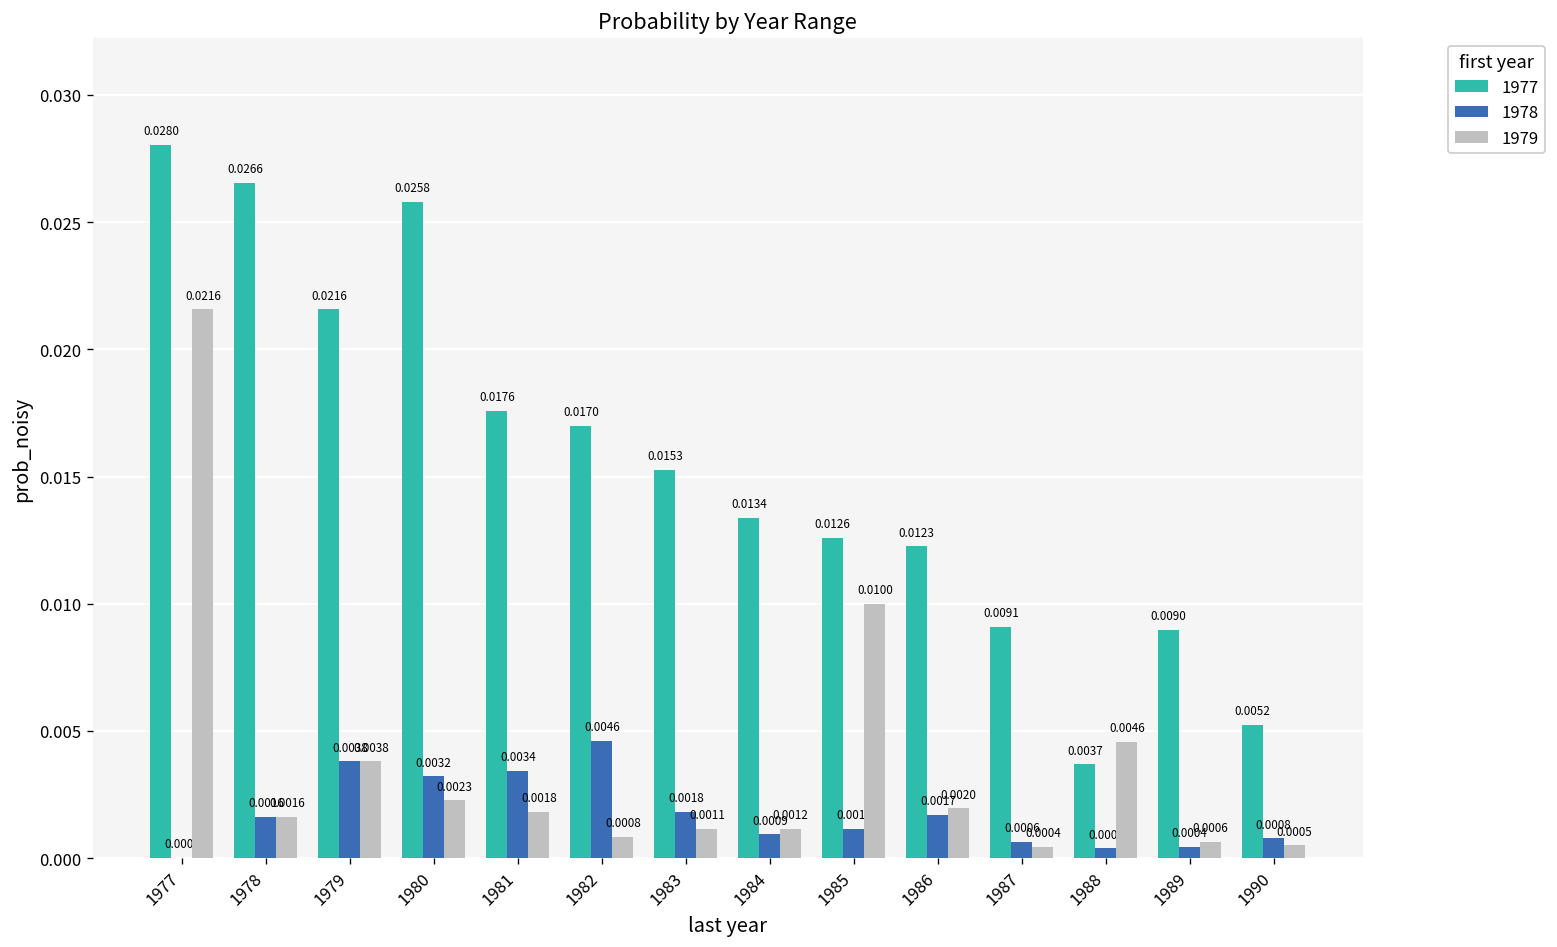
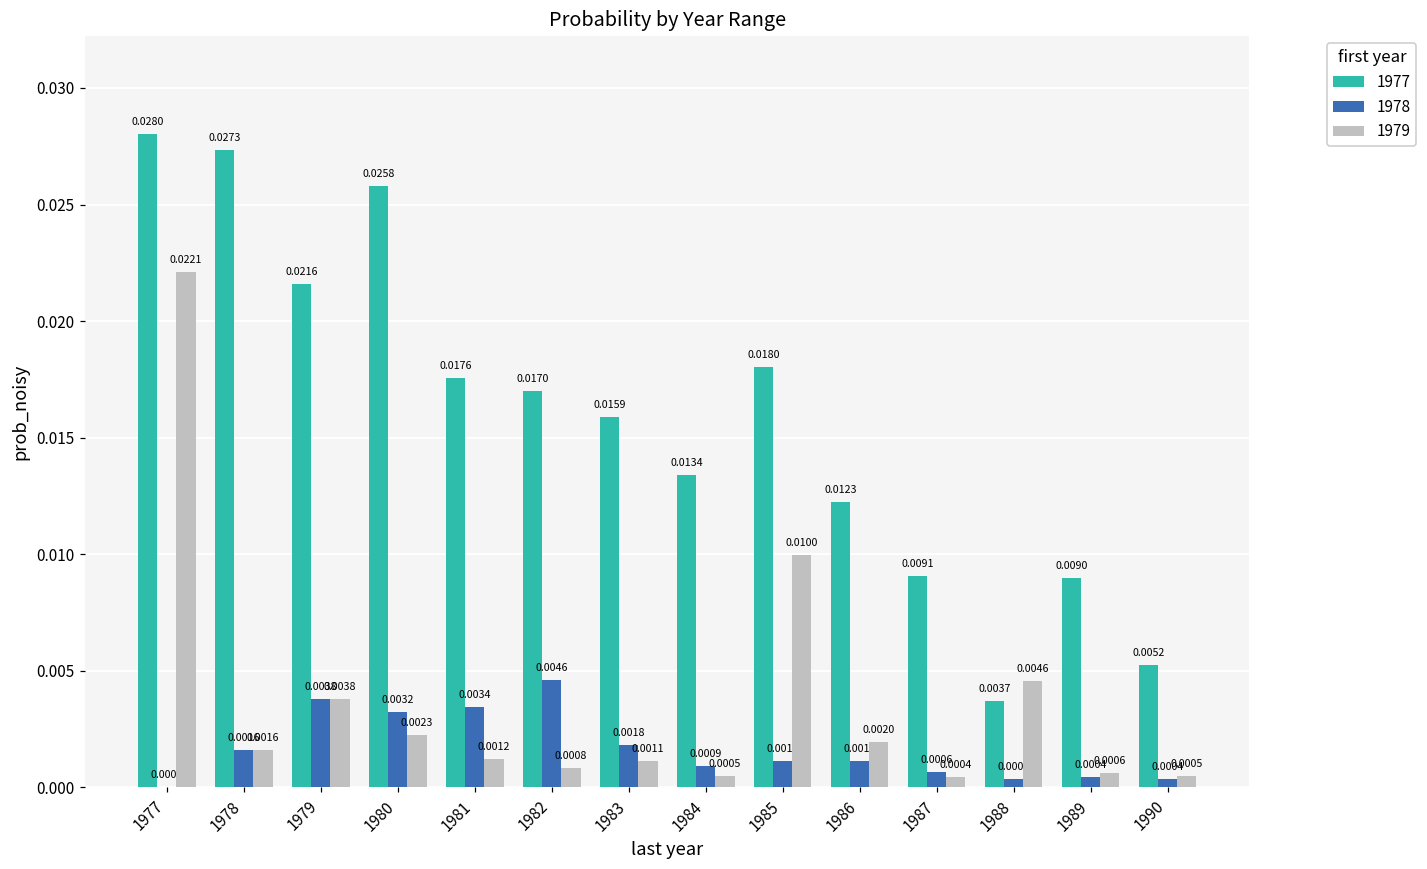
1979, 1977: 0.0216 -> 0.0221
1977, 1978: 0.0266 -> 0.0273
1979, 1981: 0.0018 -> 0.0012
1977, 1983: 0.0153 -> 0.0159
1979, 1984: 0.0012 -> 0.0005
1977, 1985: 0.0126 -> 0.0180
1978, 1986: 0.0017 -> 0.0012
1978, 1990: 0.0008 -> 0.0004
